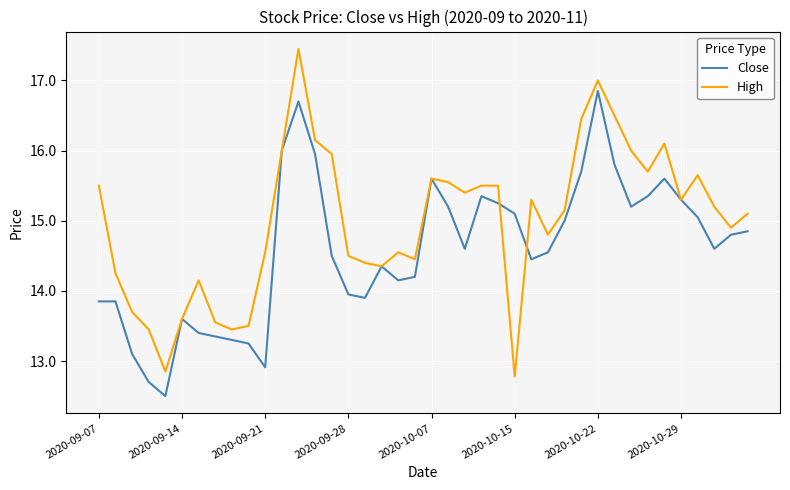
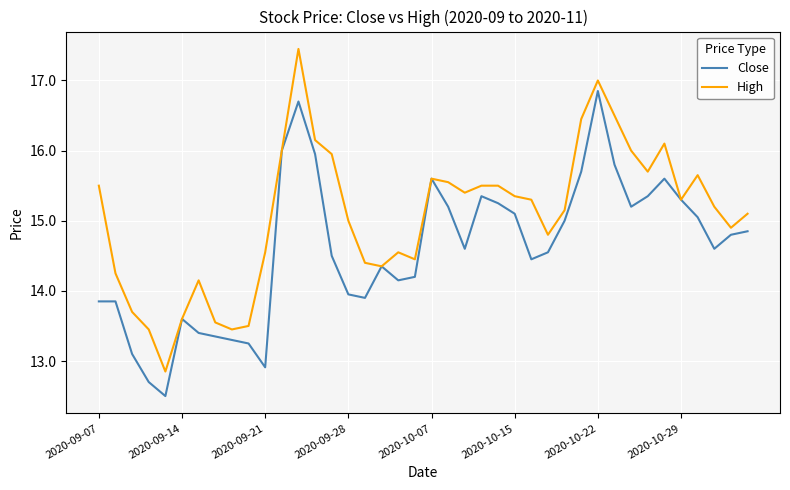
High, 2020-09-28: 14.5 -> 15.0
High, 2020-10-15: 12.8 -> 15.4
